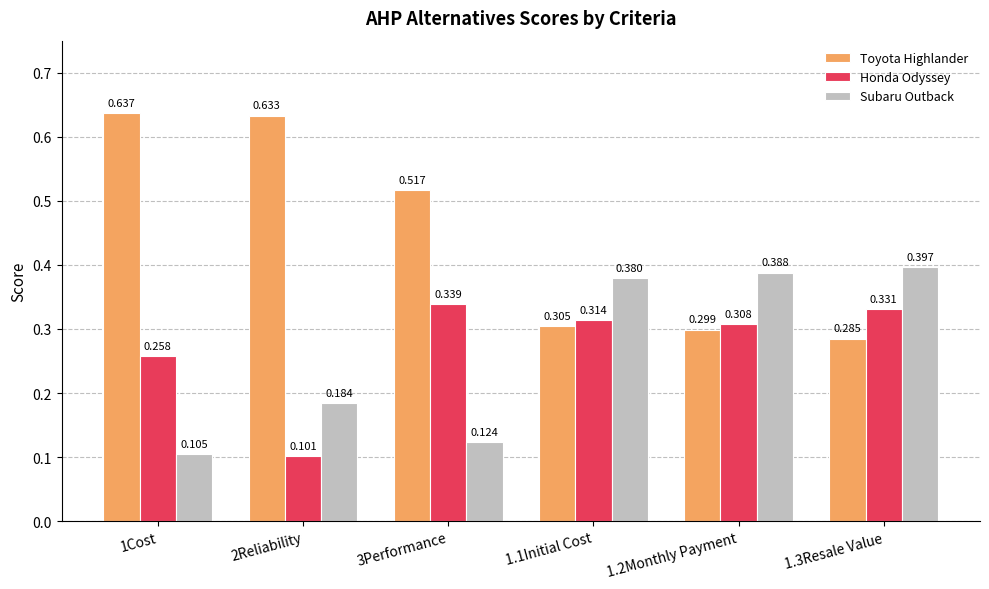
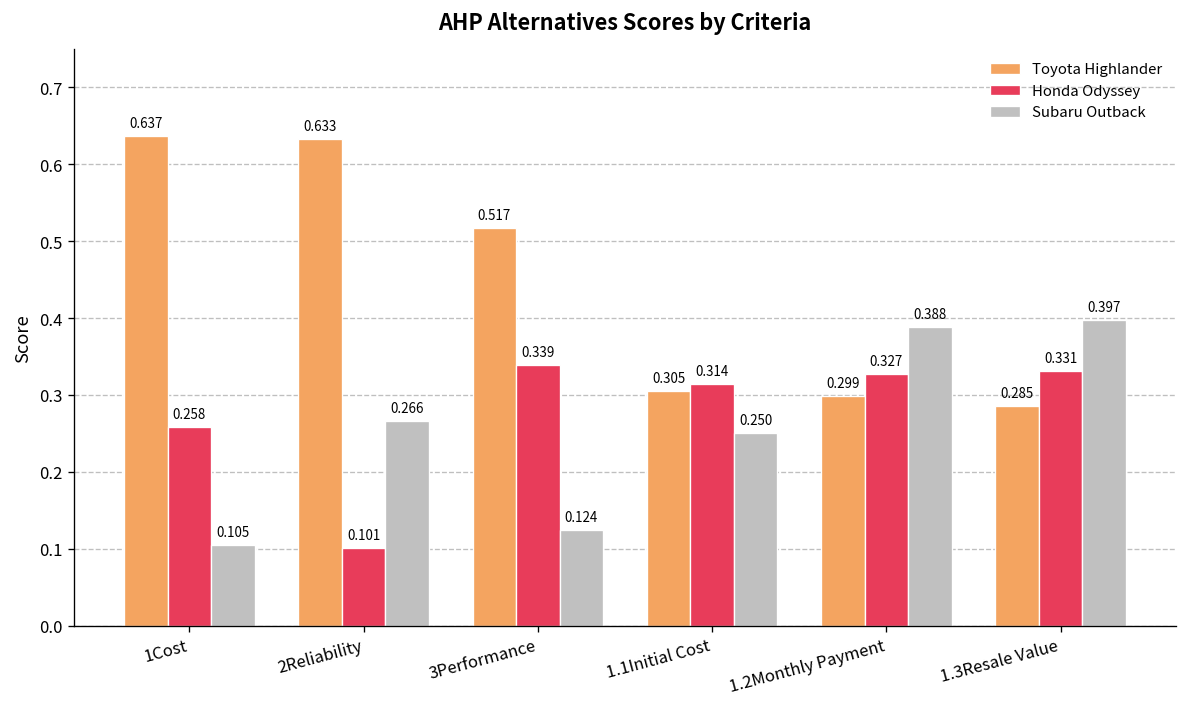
Subaru Outback, 2Reliability: 0.184 -> 0.266
Subaru Outback, 1.1Initial Cost: 0.380 -> 0.250
Honda Odyssey, 1.2Monthly Payment: 0.308 -> 0.327
